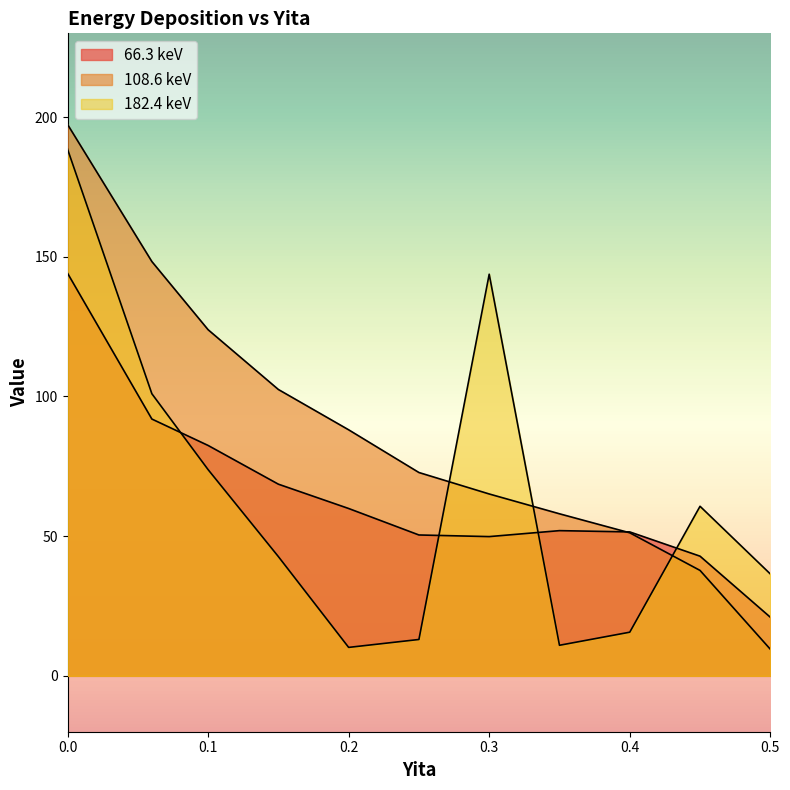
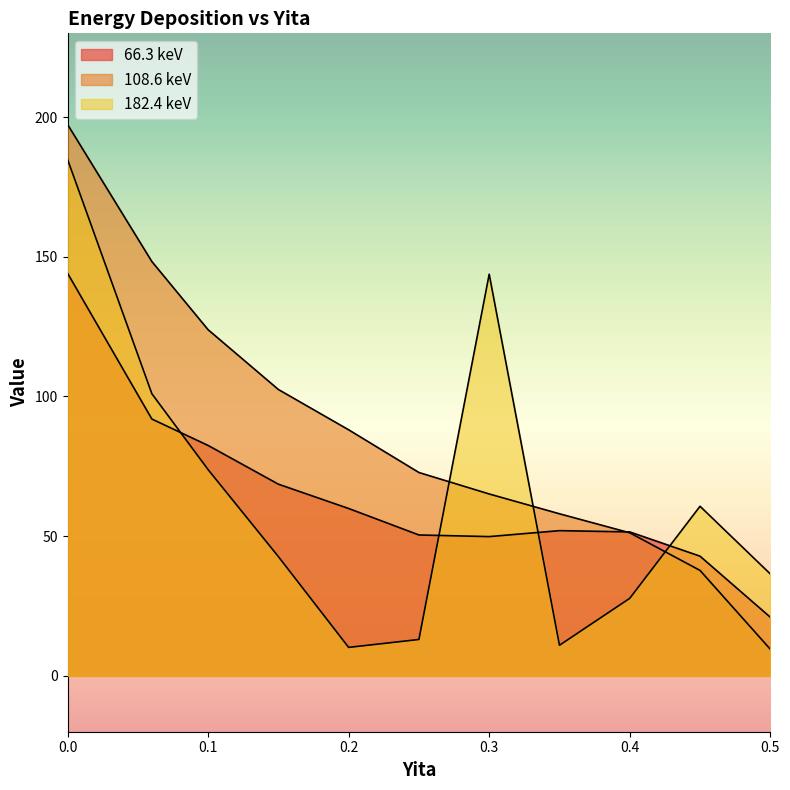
182.4 keV, 0.0: 189 -> 185
182.4 keV, 0.4: 16 -> 28
